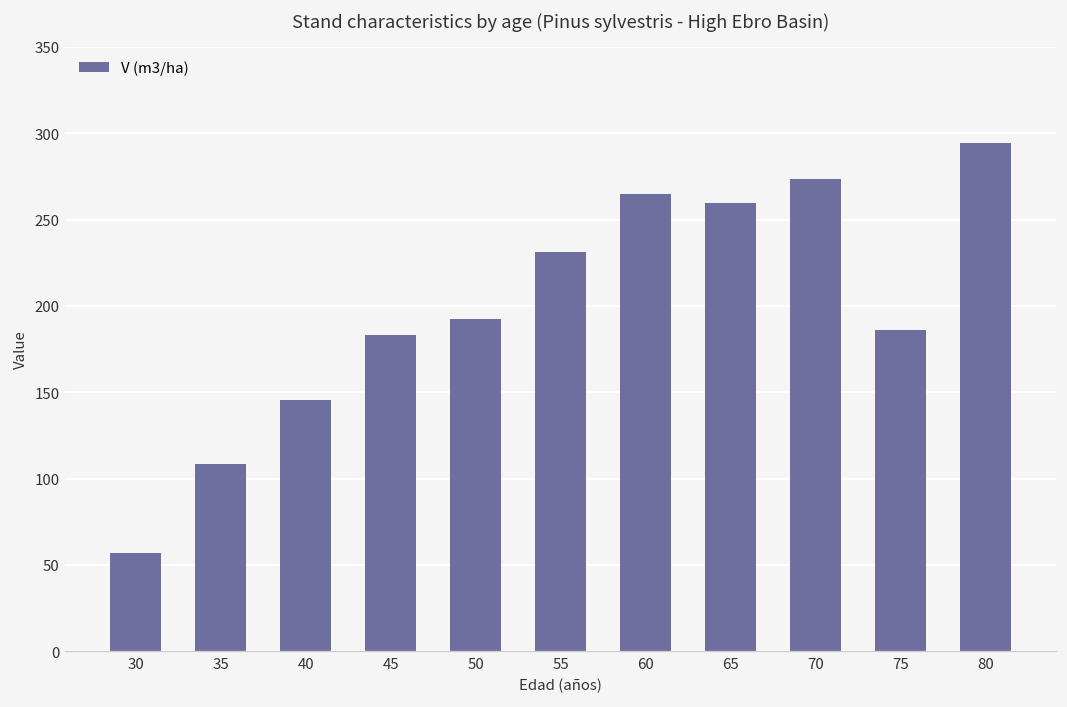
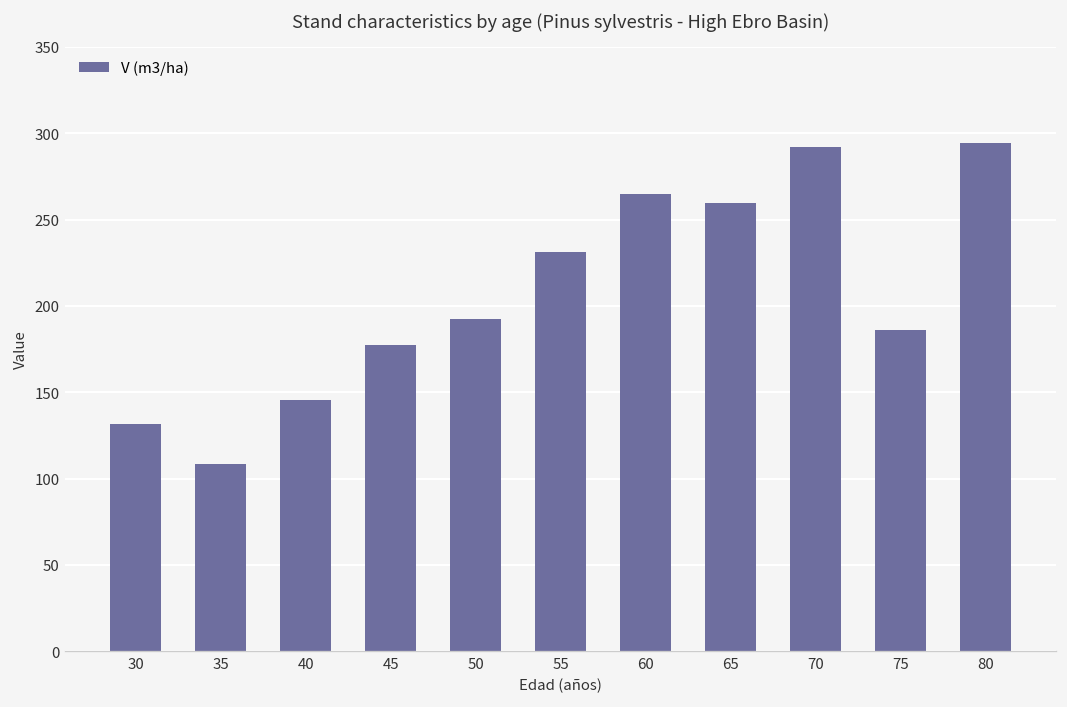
30: 57 -> 132
45: 183 -> 177
70: 274 -> 292
